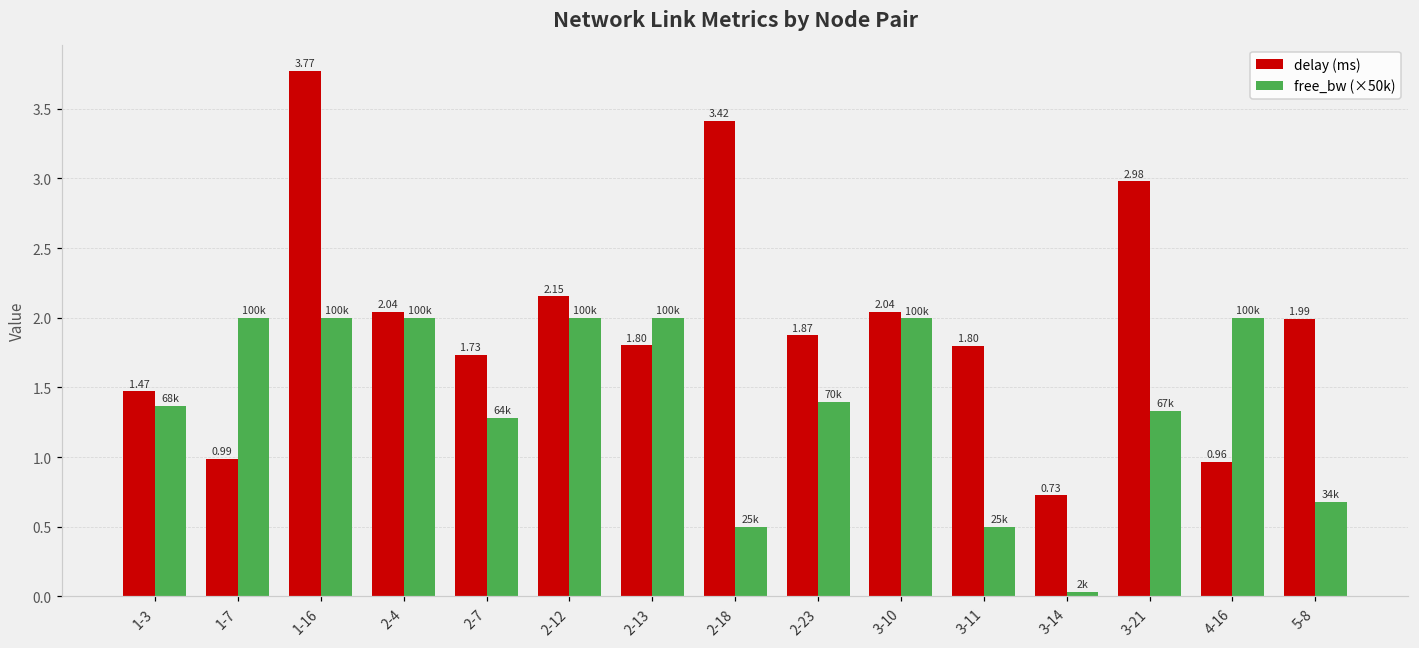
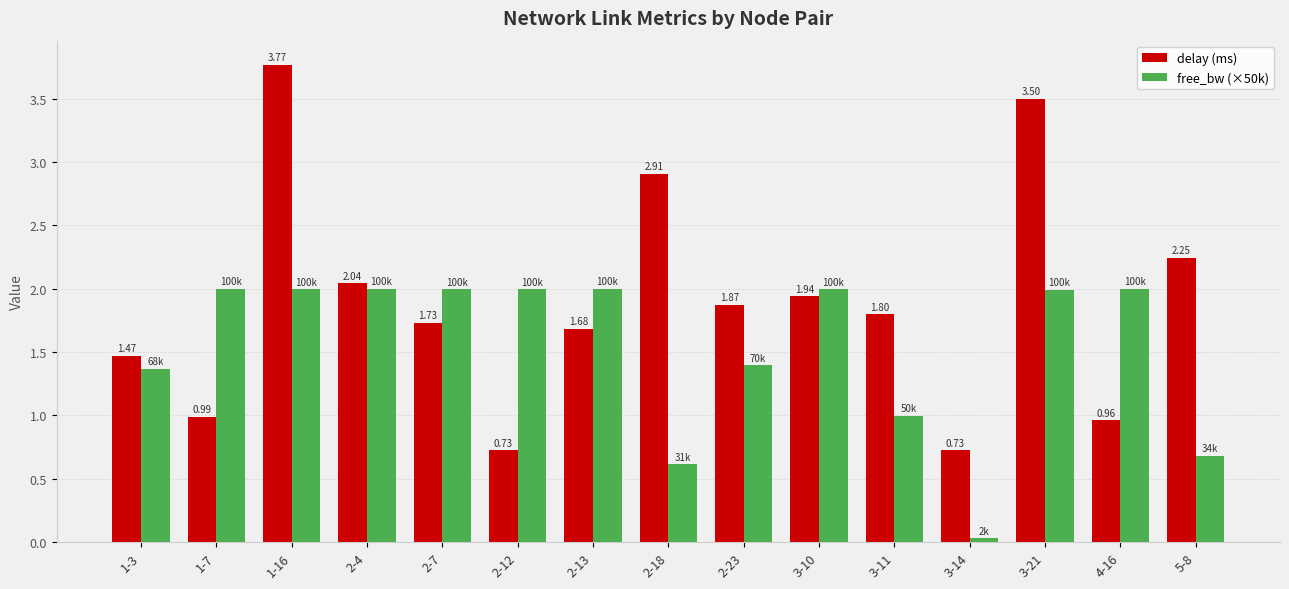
free_bw (×50k), 2-7: 64k -> 100k
delay (ms), 2-12: 2.15 -> 0.73
delay (ms), 2-13: 1.80 -> 1.68
delay (ms), 2-18: 3.42 -> 2.91
free_bw (×50k), 2-18: 25k -> 31k
delay (ms), 3-10: 2.04 -> 1.94
free_bw (×50k), 3-11: 25k -> 50k
delay (ms), 3-21: 2.98 -> 3.50
free_bw (×50k), 3-21: 67k -> 100k
delay (ms), 5-8: 1.99 -> 2.25
